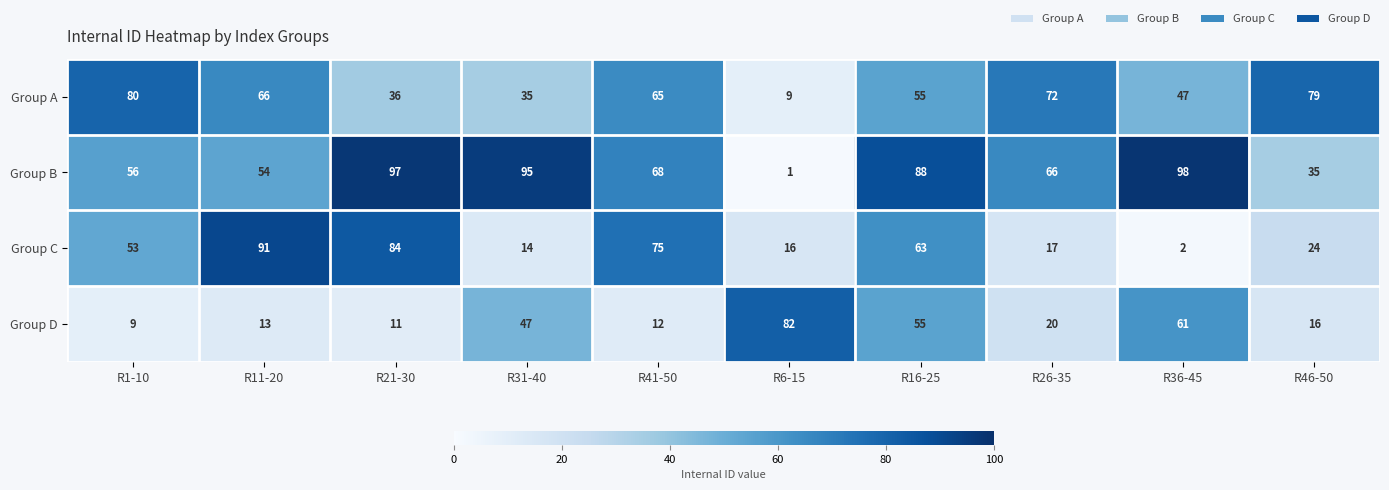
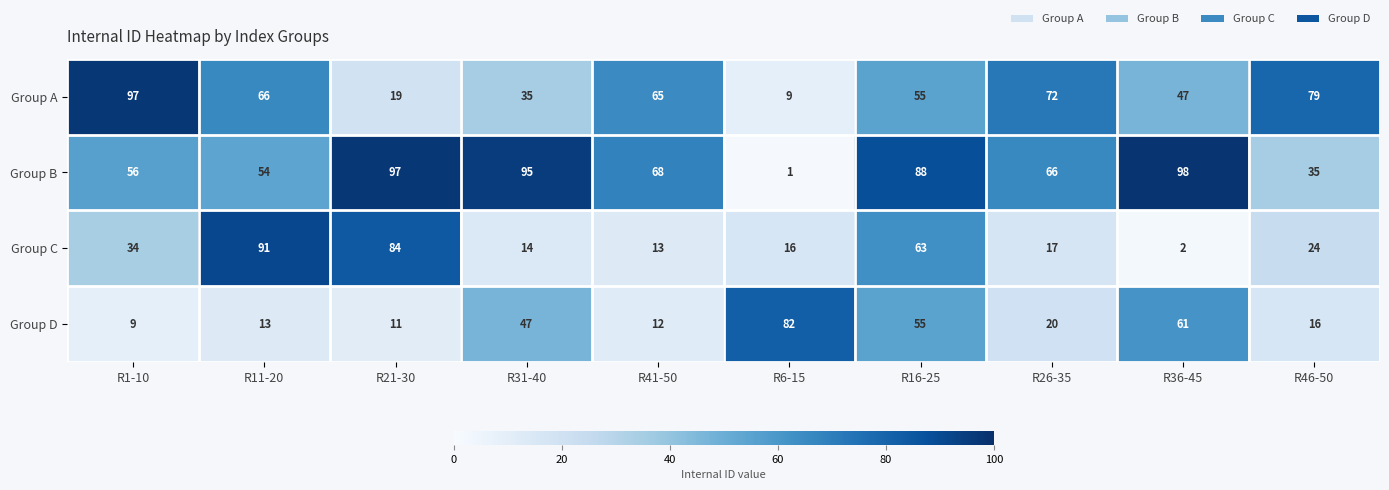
Group A, R1-10: 80 -> 97
Group A, R21-30: 36 -> 19
Group C, R1-10: 53 -> 34
Group C, R41-50: 75 -> 13
